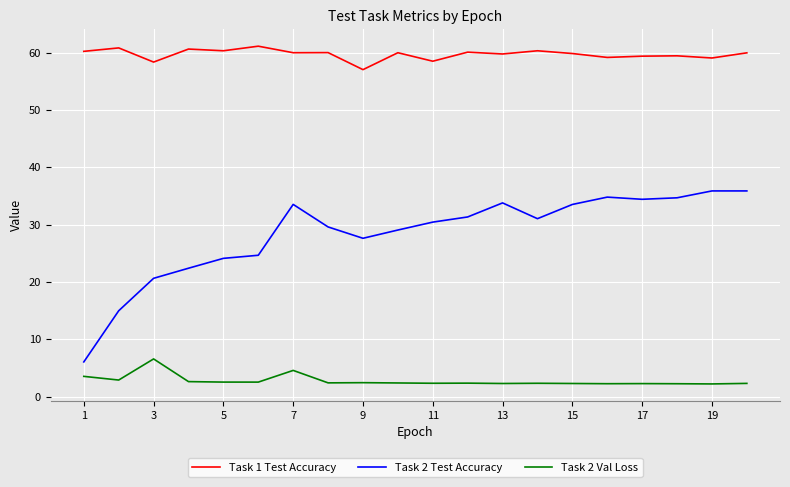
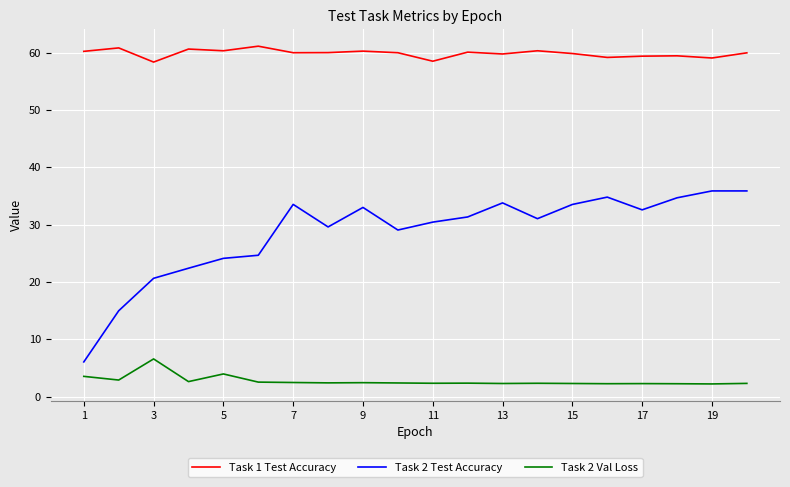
Task 2 Val Loss, 5: 3 -> 4
Task 2 Val Loss, 7: 5 -> 2
Task 1 Test Accuracy, 9: 57 -> 60
Task 2 Test Accuracy, 9: 28 -> 33
Task 2 Test Accuracy, 17: 34 -> 33
